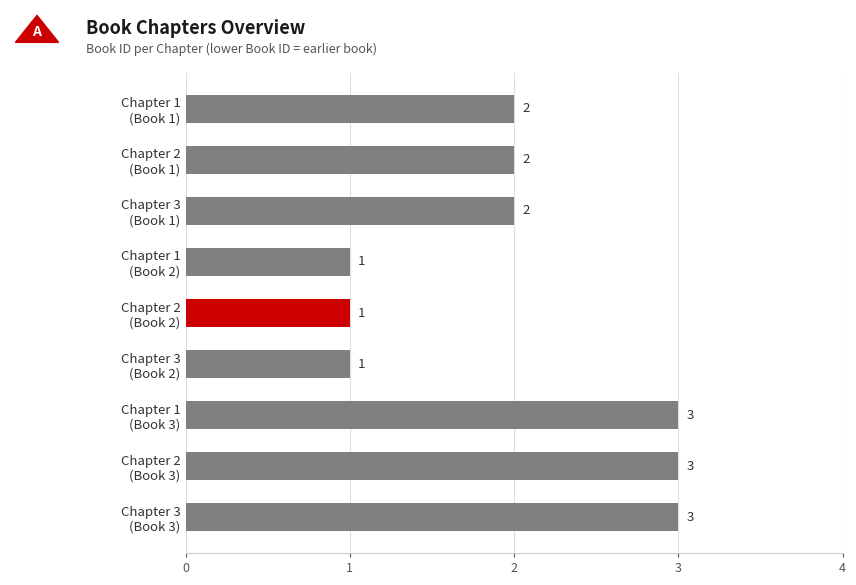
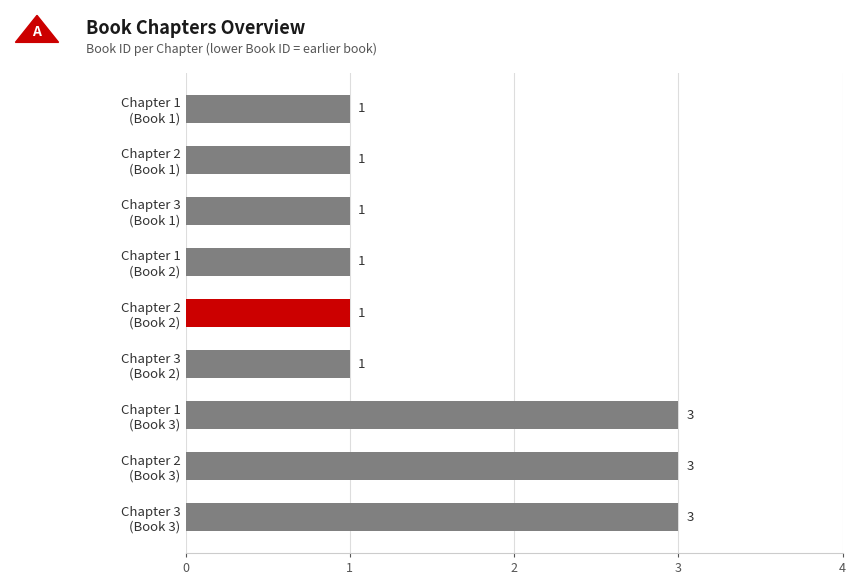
Chapter 1 (Book 1): 2 -> 1
Chapter 2 (Book 1): 2 -> 1
Chapter 3 (Book 1): 2 -> 1
